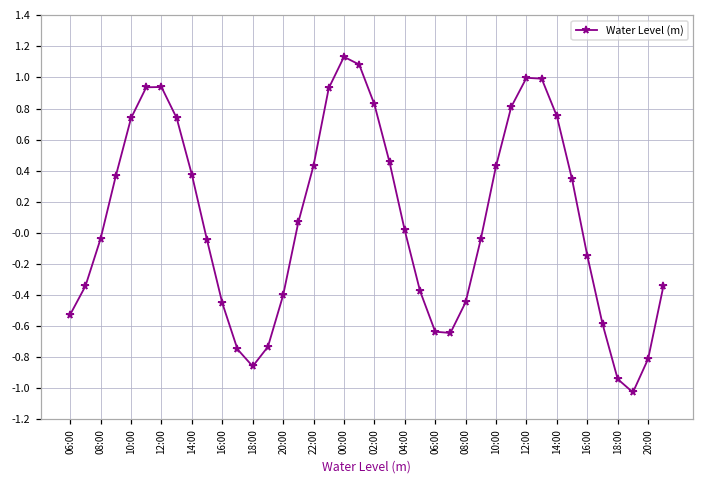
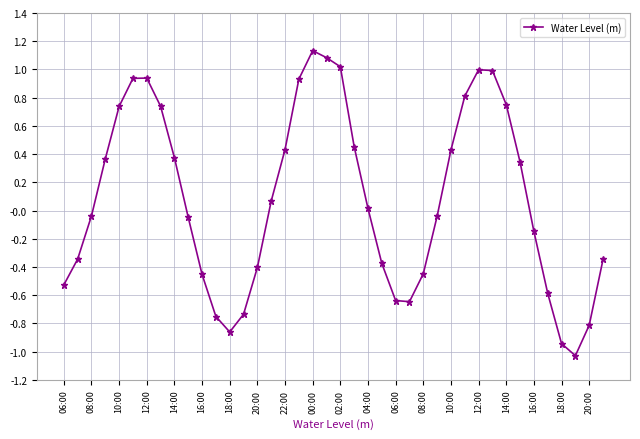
02:00: 0.83 -> 1.02
